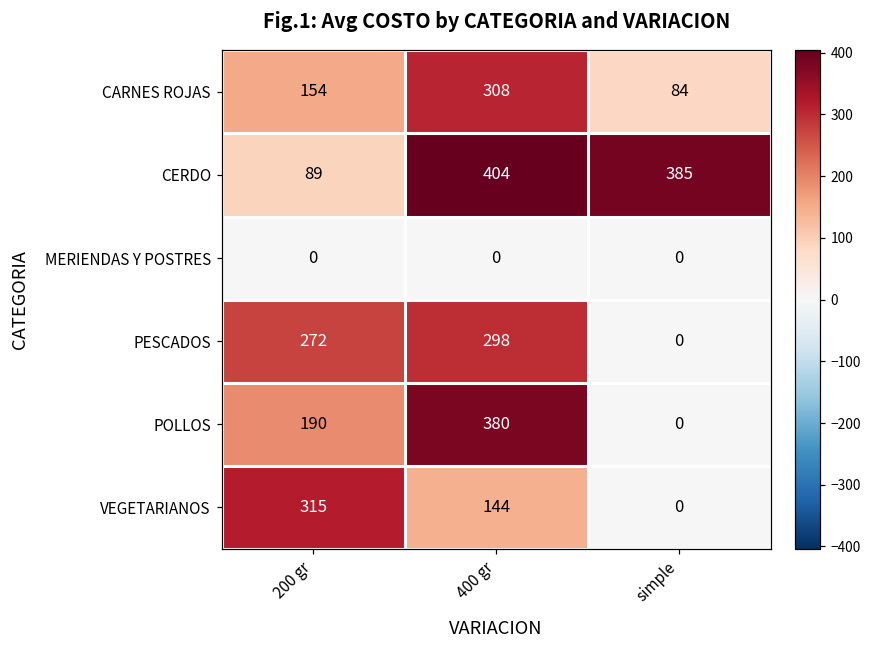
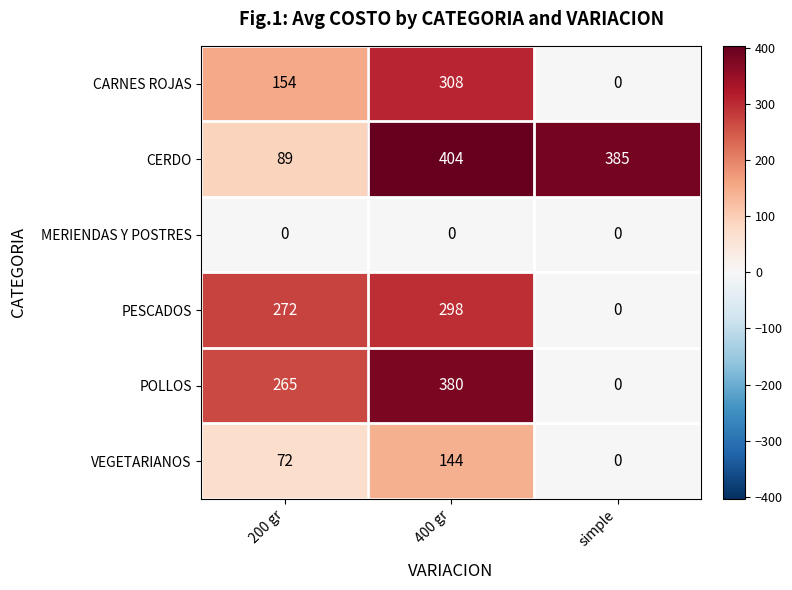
CARNES ROJAS, simple: 84 -> 0
POLLOS, 200 gr: 190 -> 265
VEGETARIANOS, 200 gr: 315 -> 72
